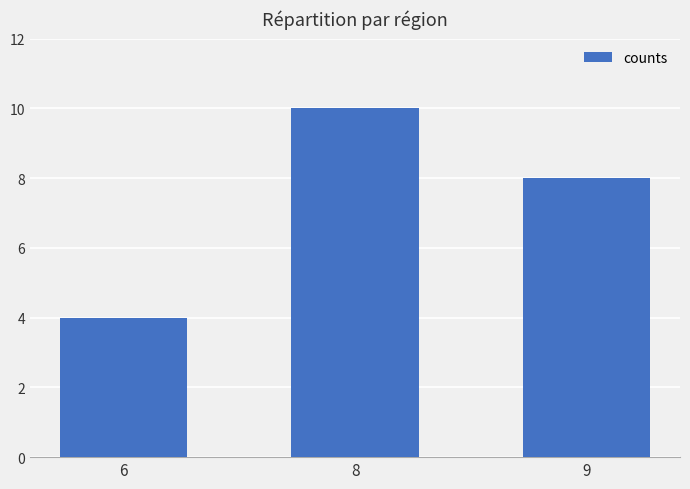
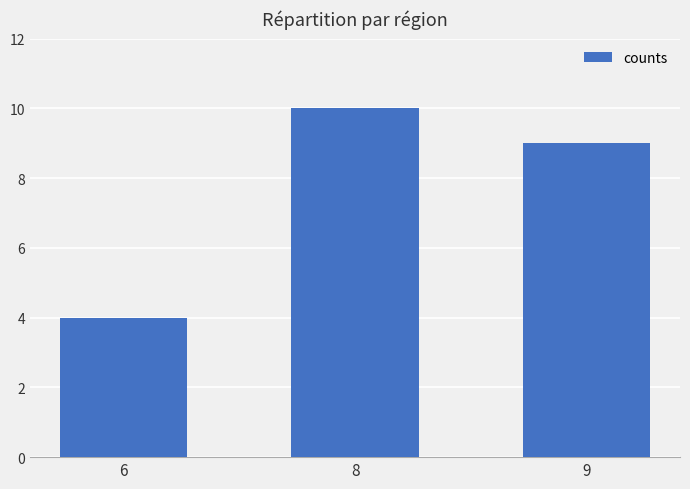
9: 8 -> 9
